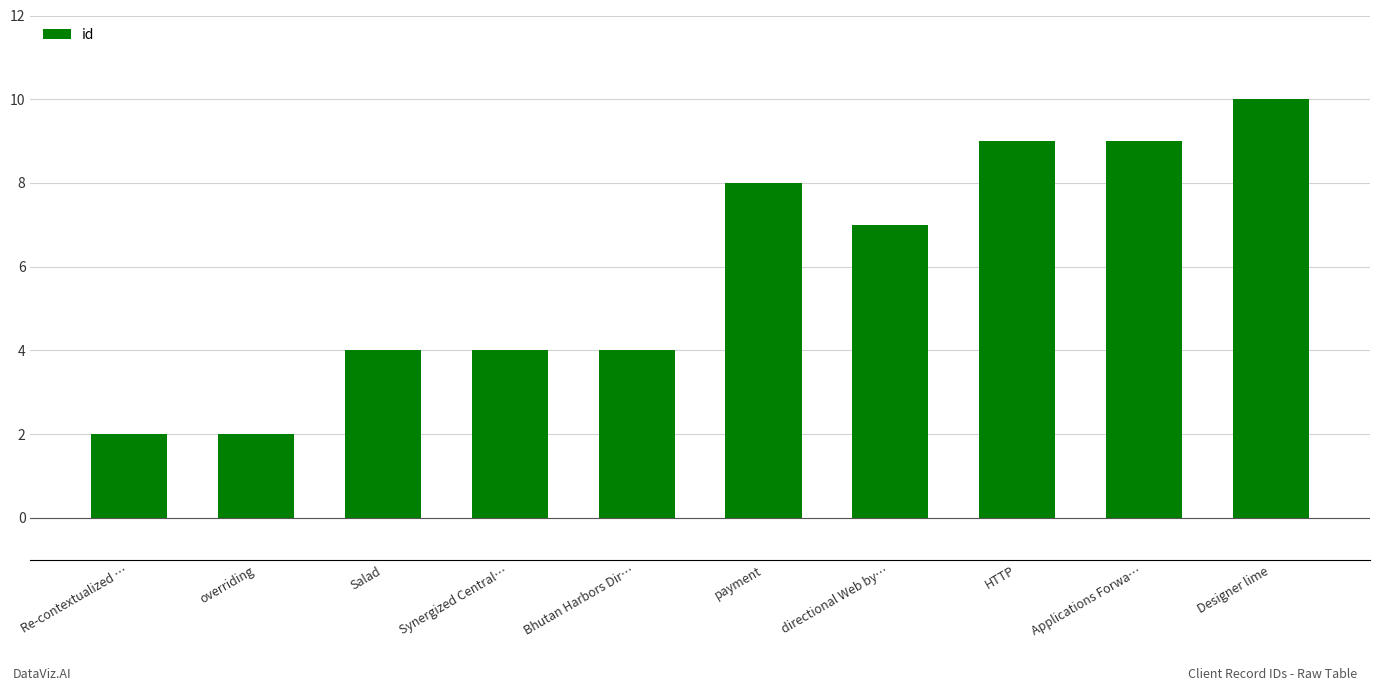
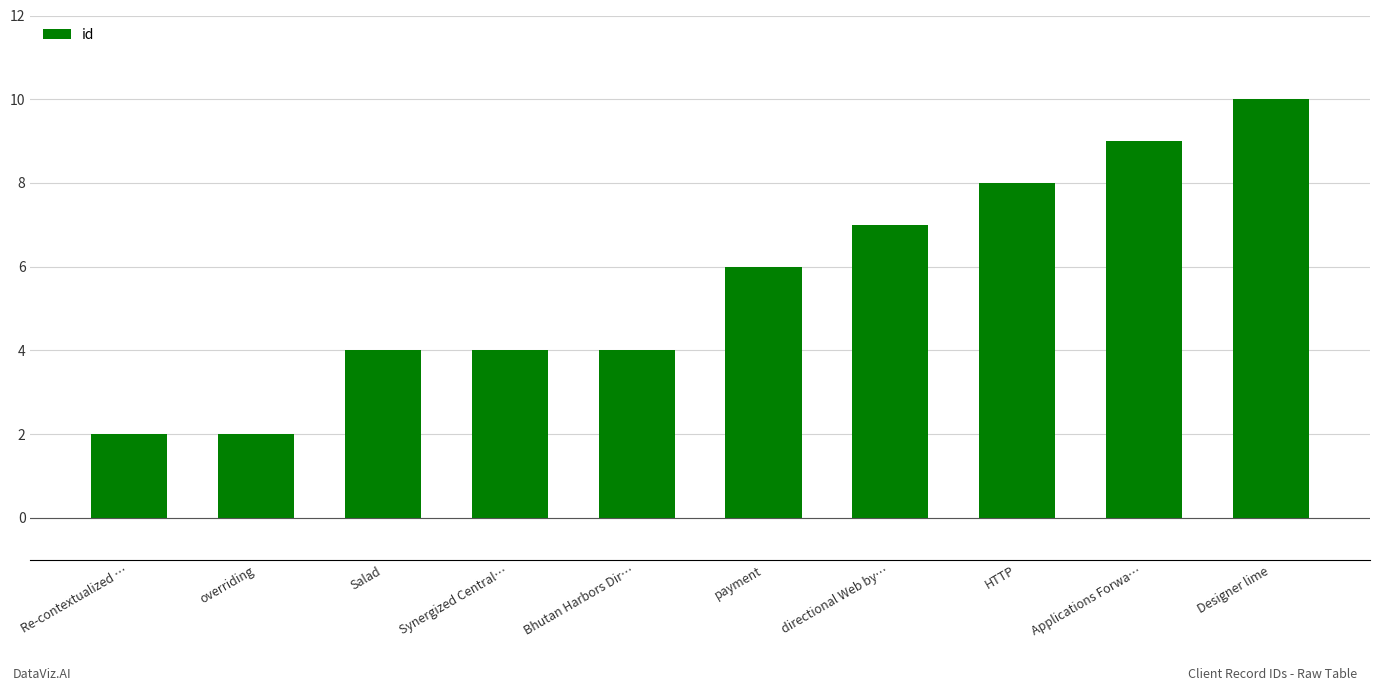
payment: 8 -> 6
HTTP: 9 -> 8
